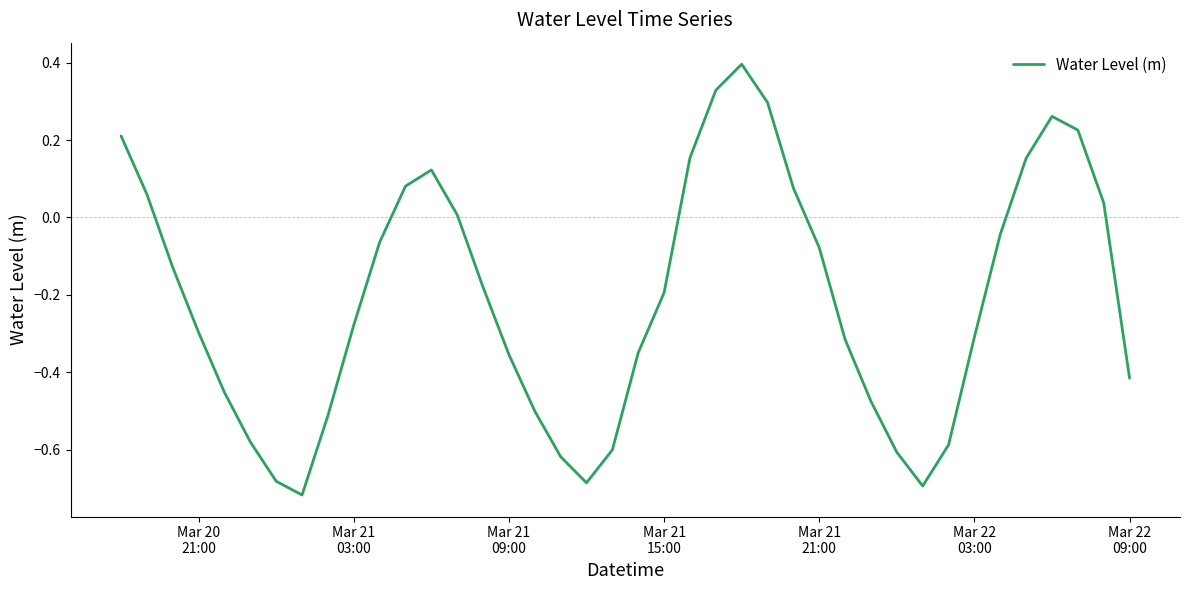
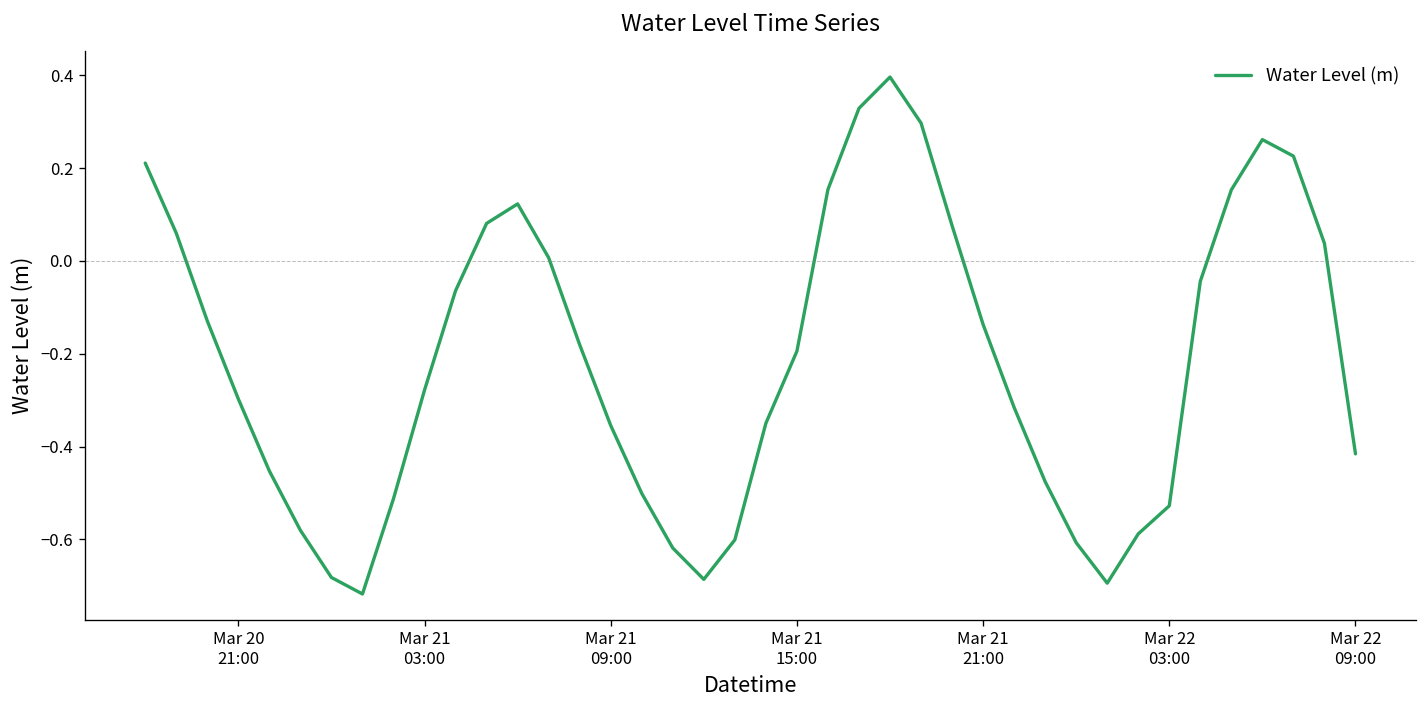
Mar 21 21:00: -0.08 -> -0.14
Mar 22 03:00: -0.31 -> -0.53
